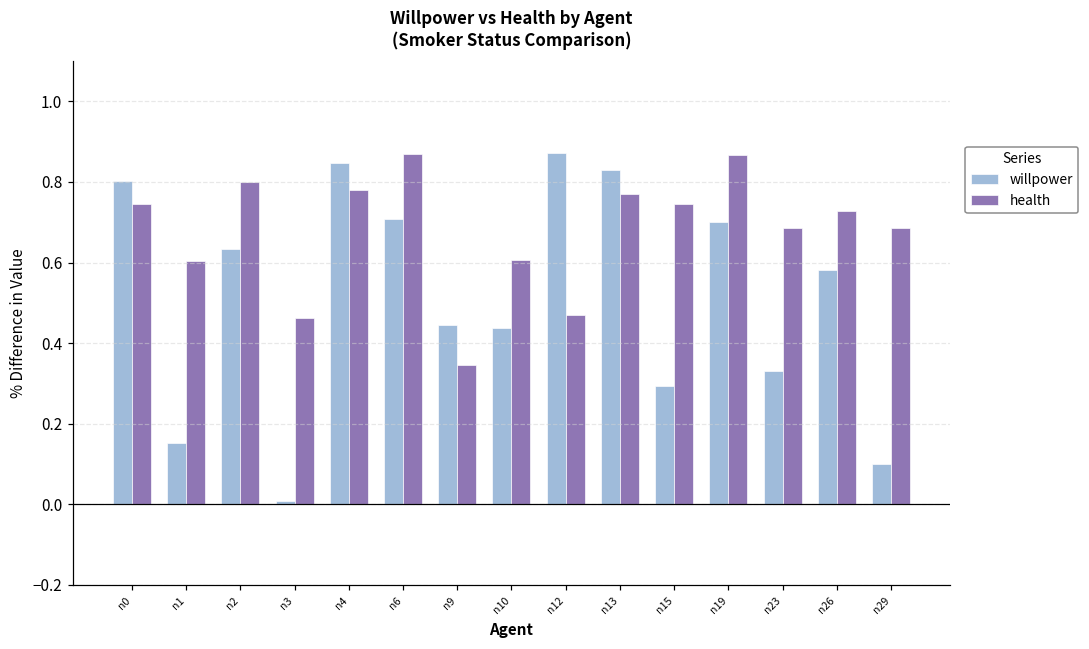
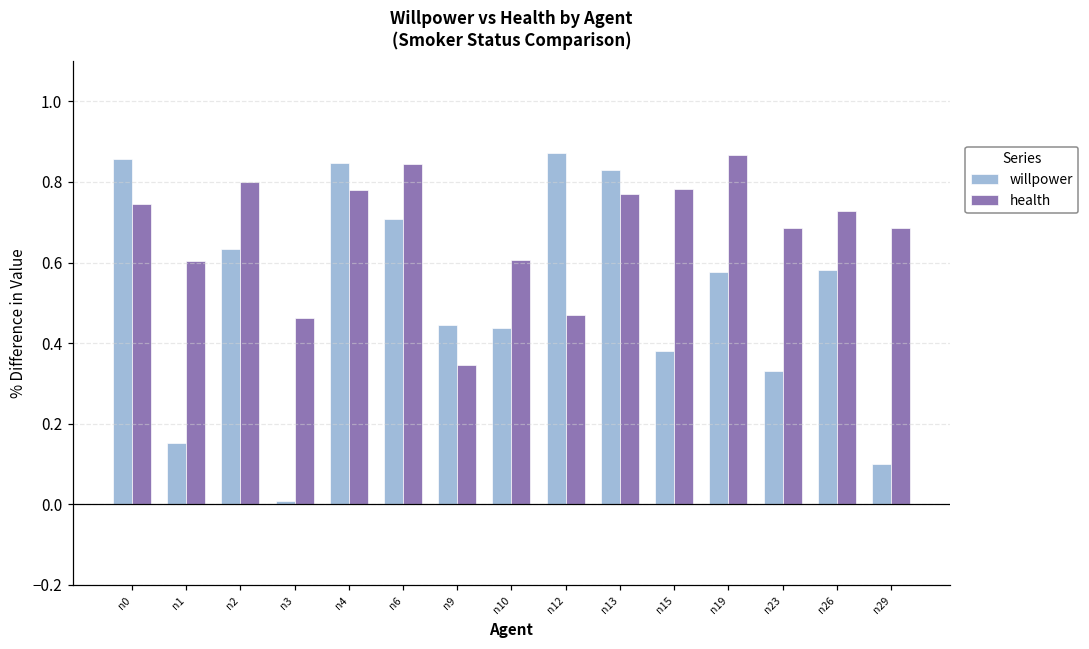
willpower, n0: 0.80 -> 0.86
health, n6: 0.87 -> 0.84
willpower, n15: 0.29 -> 0.38
health, n15: 0.75 -> 0.78
willpower, n19: 0.70 -> 0.58
